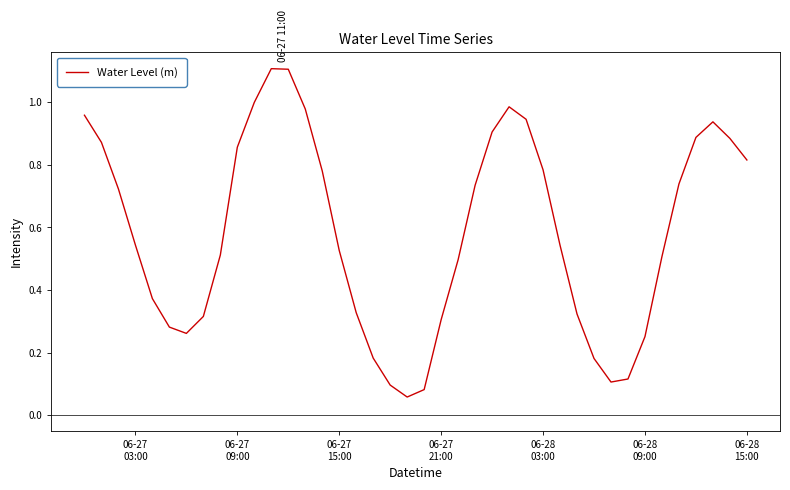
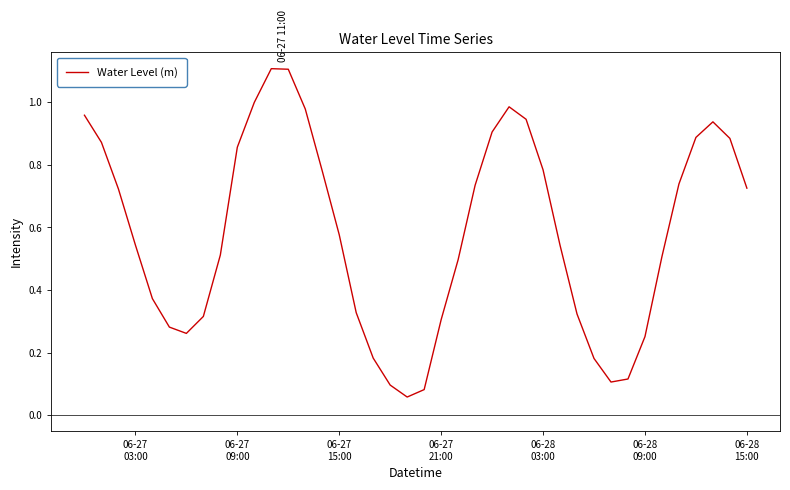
06-27 15:00: 0.53 -> 0.58
06-28 15:00: 0.81 -> 0.72
